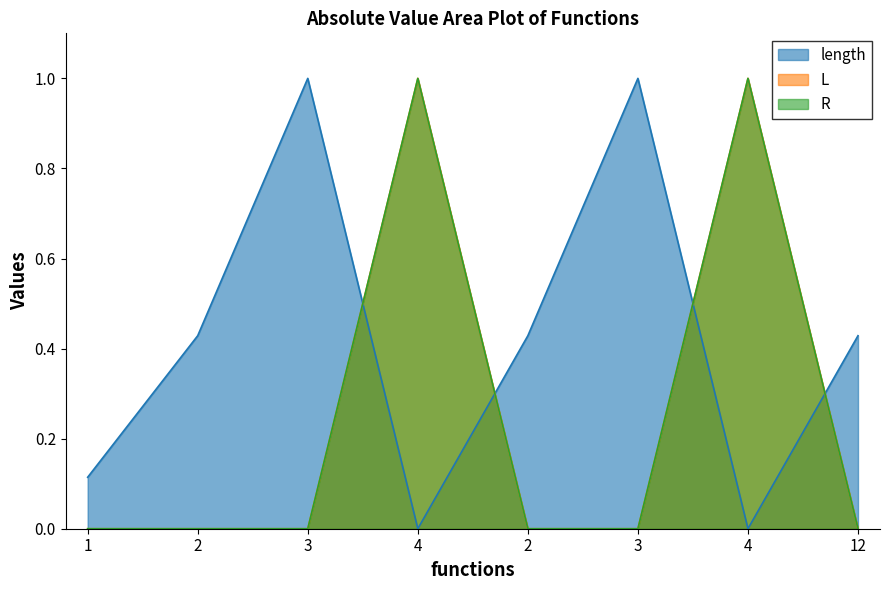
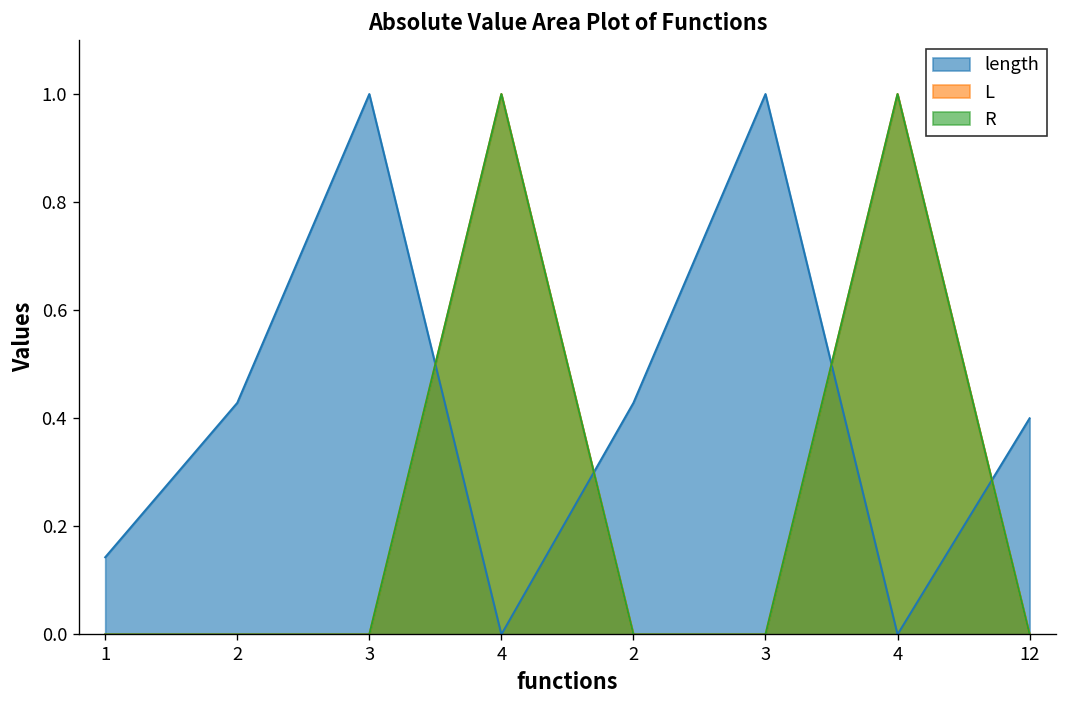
length, 1: 0.11 -> 0.14
length, 12: 0.43 -> 0.40
